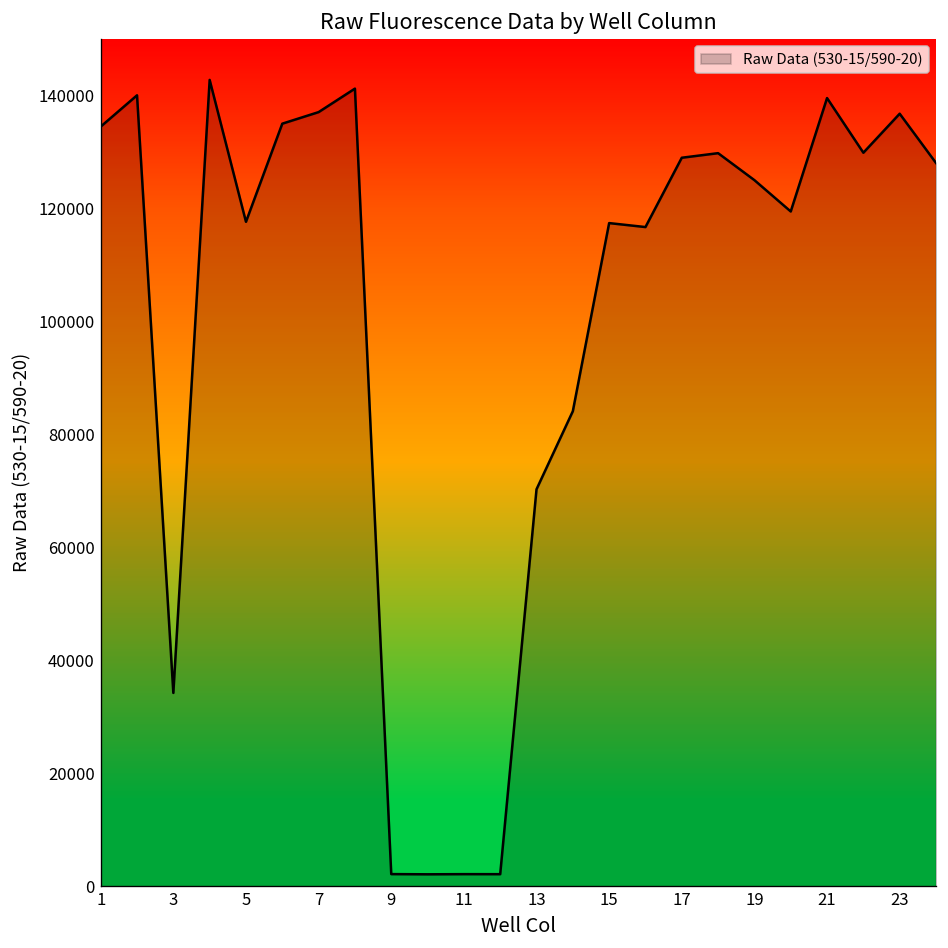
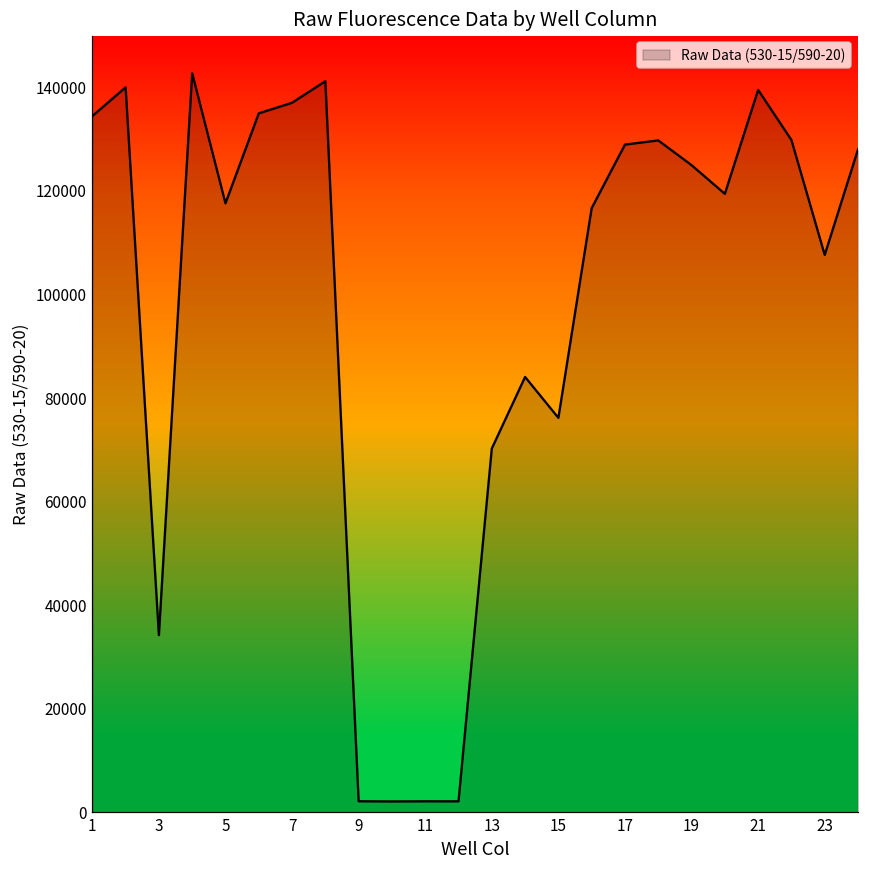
15: 117000 -> 76000
23: 137000 -> 108000
